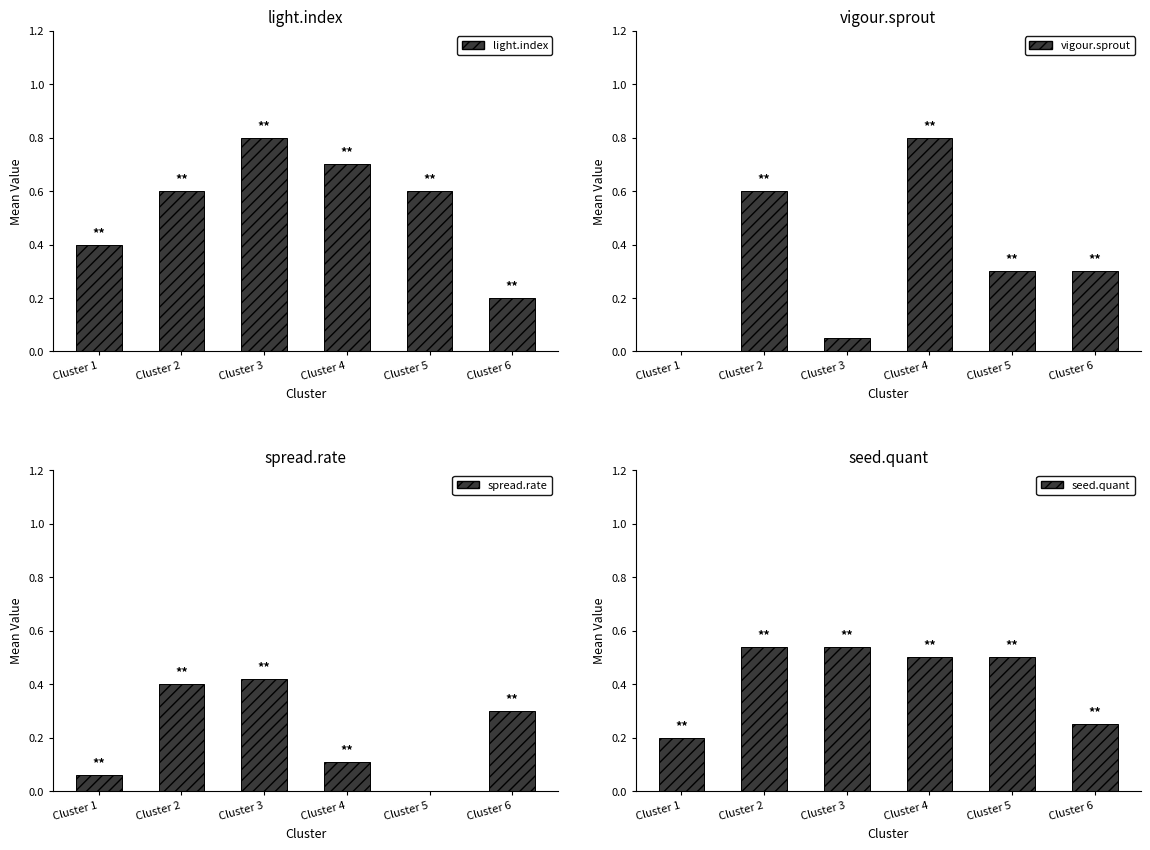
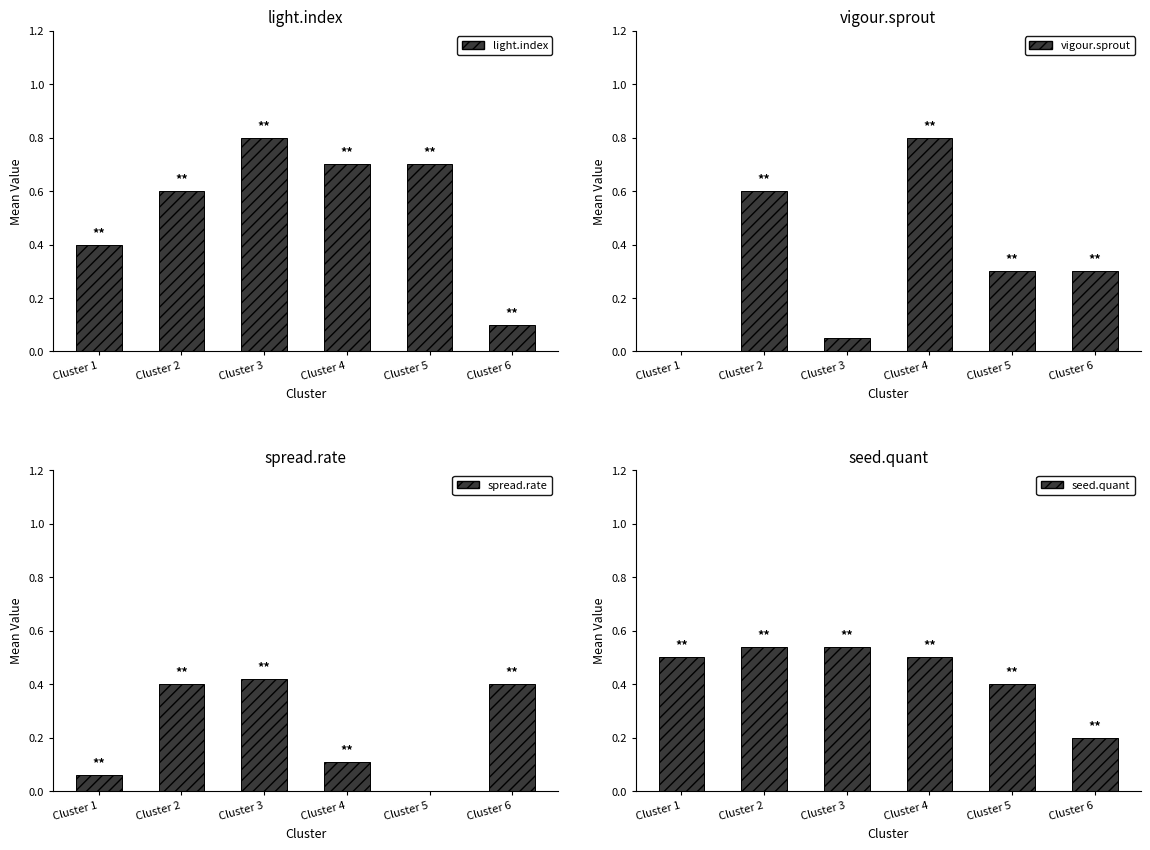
light.index, Cluster 5: 0.6 -> 0.7
light.index, Cluster 6: 0.2 -> 0.1
spread.rate, Cluster 6: 0.3 -> 0.4
seed.quant, Cluster 1: 0.2 -> 0.5
seed.quant, Cluster 5: 0.5 -> 0.4
seed.quant, Cluster 6: 0.25 -> 0.20
